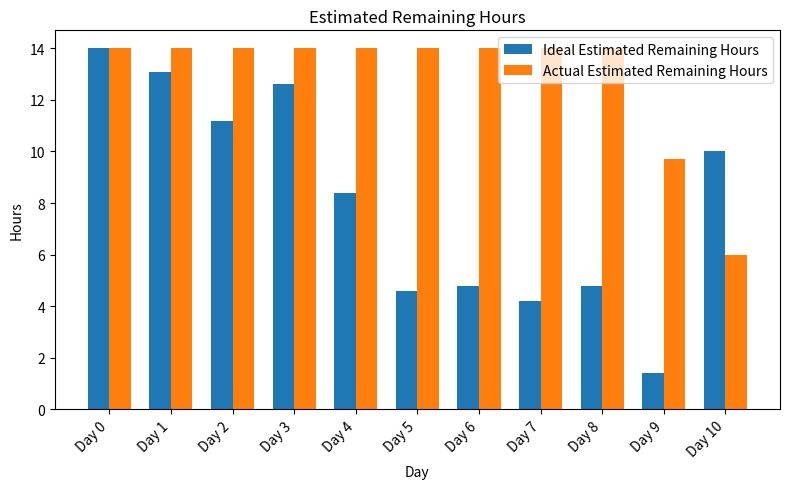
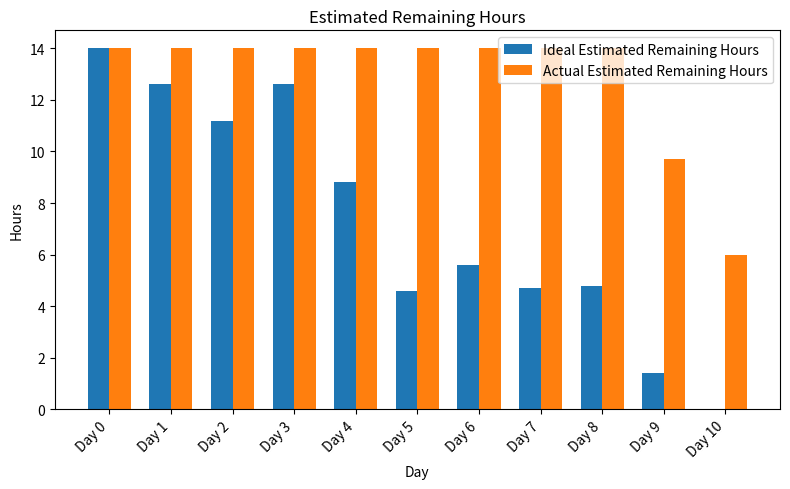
Ideal Estimated Remaining Hours, Day 1: 13.1 -> 12.6
Ideal Estimated Remaining Hours, Day 4: 8.4 -> 8.8
Ideal Estimated Remaining Hours, Day 6: 4.8 -> 5.6
Ideal Estimated Remaining Hours, Day 7: 4.2 -> 4.7
Ideal Estimated Remaining Hours, Day 10: 10 -> 0
